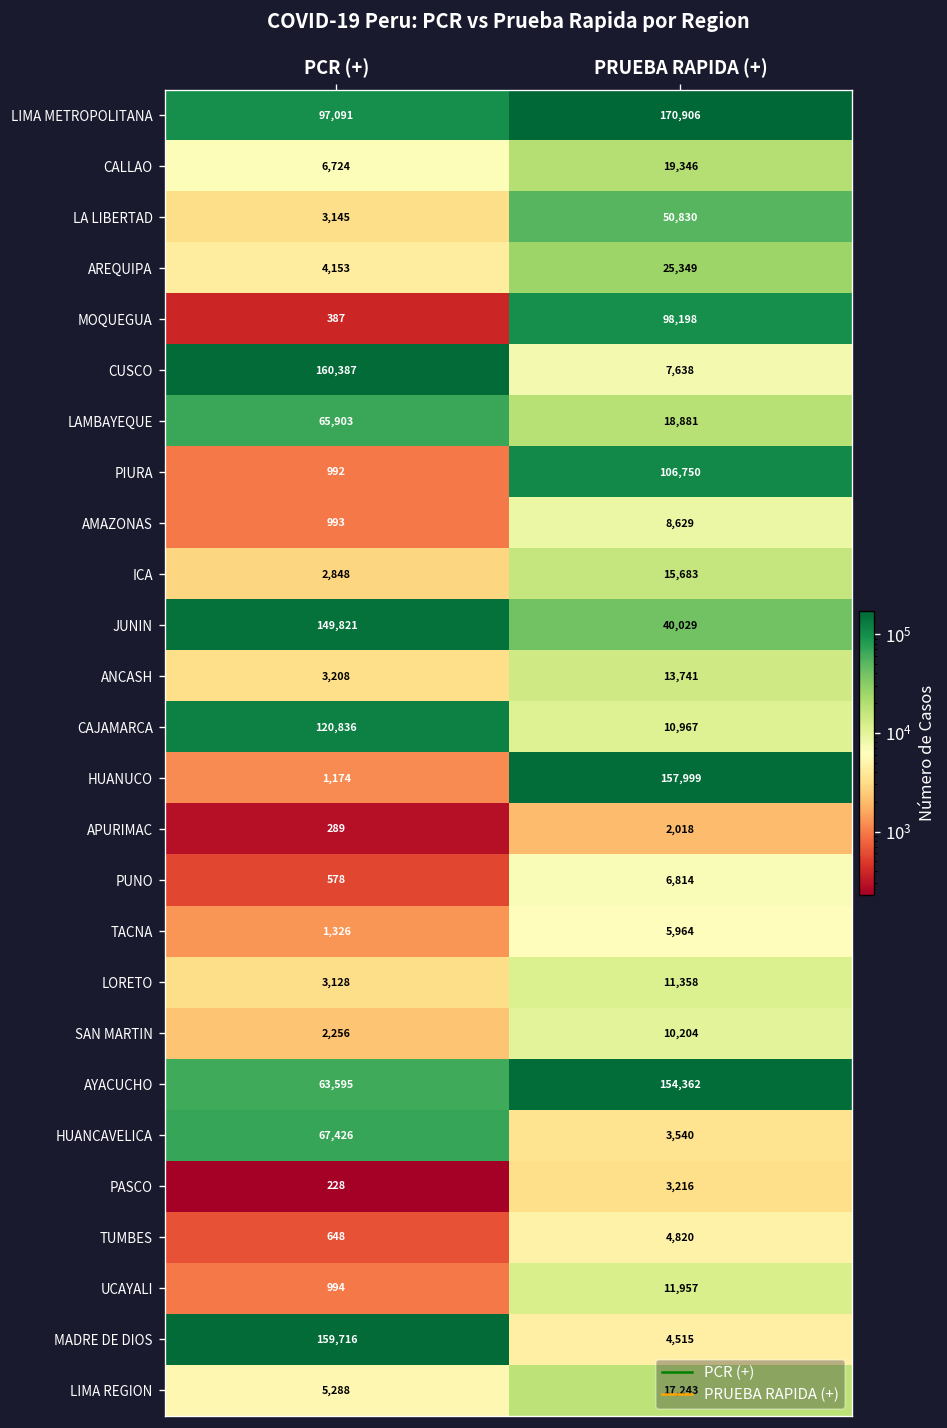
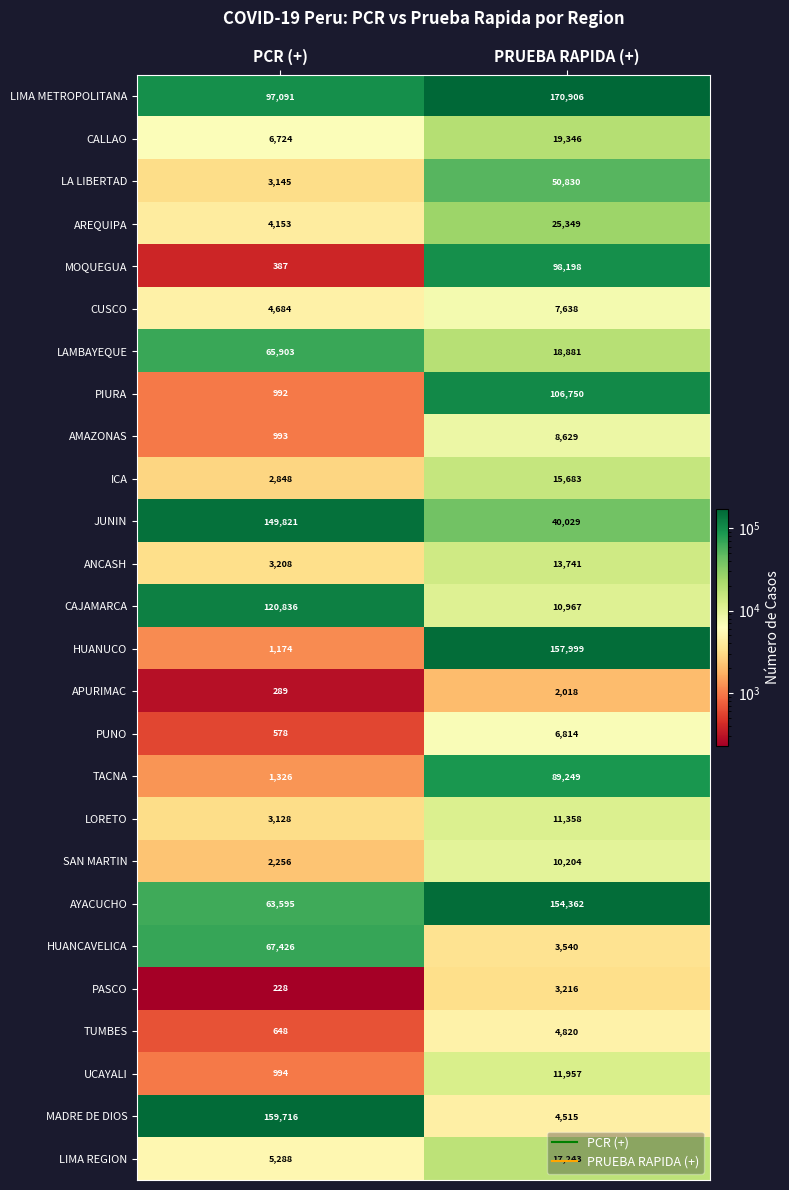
CUSCO, PCR (+): 160,387 -> 4,684
TACNA, PRUEBA RAPIDA (+): 5,964 -> 89,249
